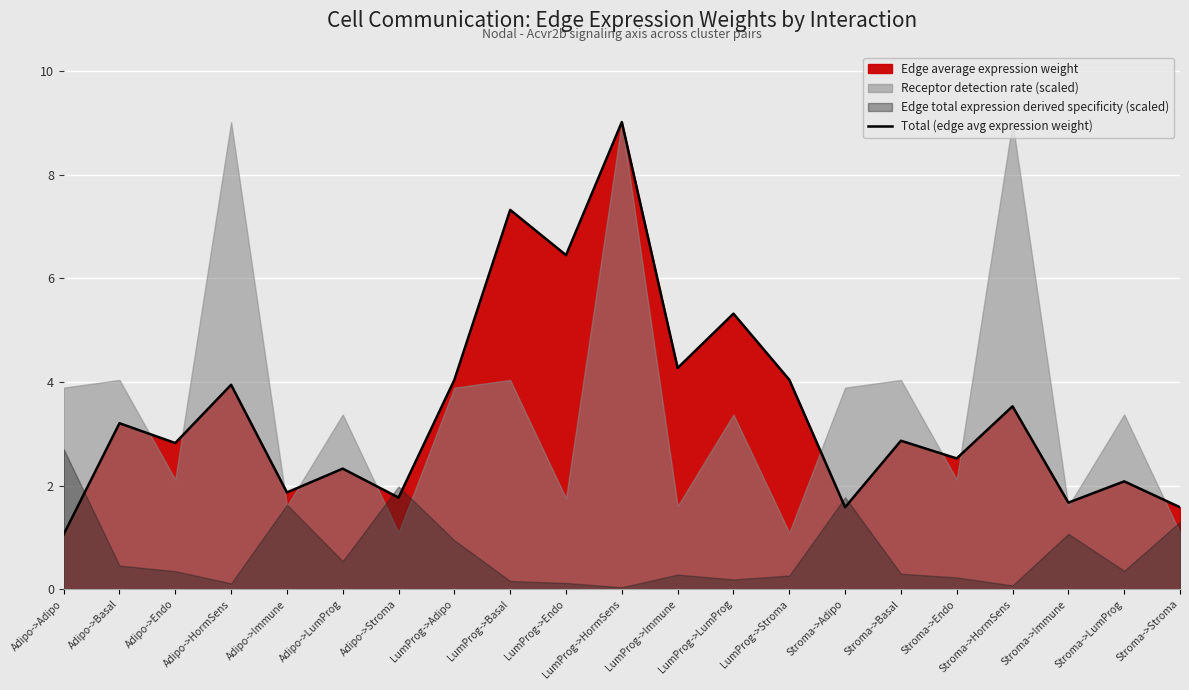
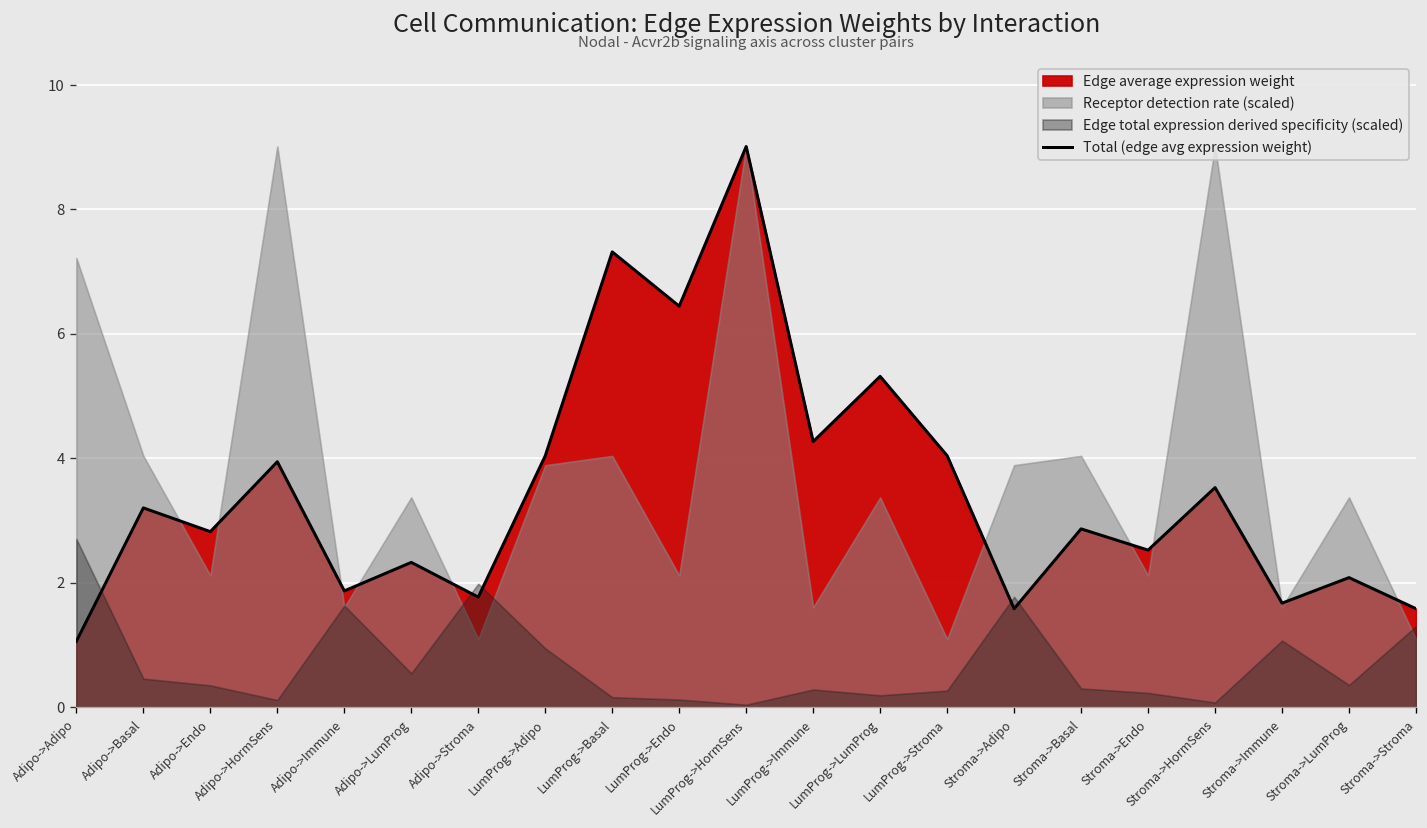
Receptor detection rate (scaled), Adipo->Adipo: 3.9 -> 7.2
Receptor detection rate (scaled), LumProg->Endo: 1.8 -> 2.1
